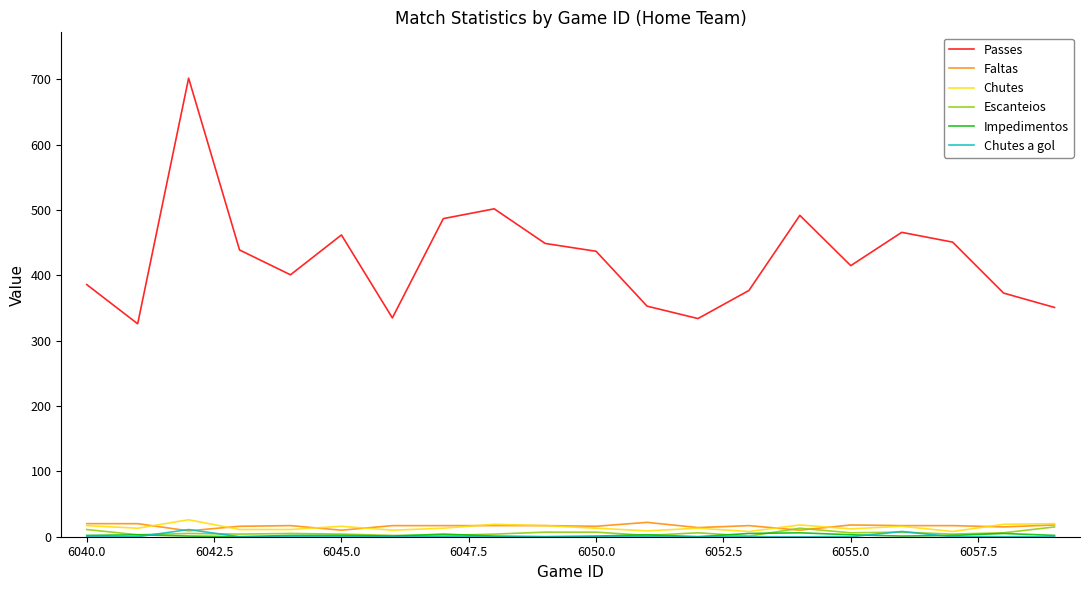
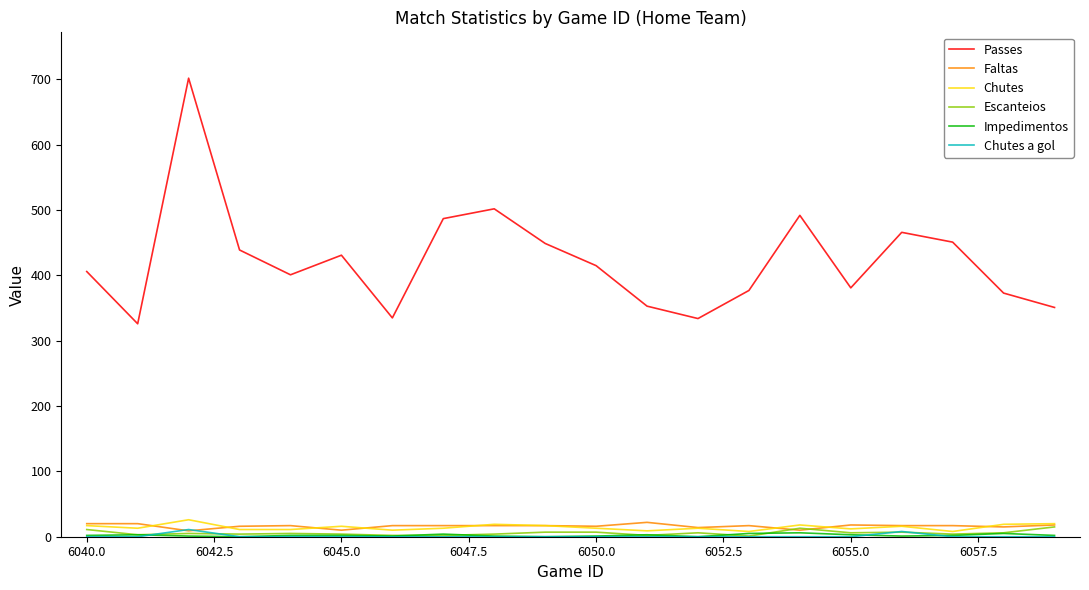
Passes, 6040.0: 390 -> 410
Passes, 6045.0: 460 -> 430
Passes, 6050.0: 440 -> 420
Passes, 6055.0: 420 -> 380
